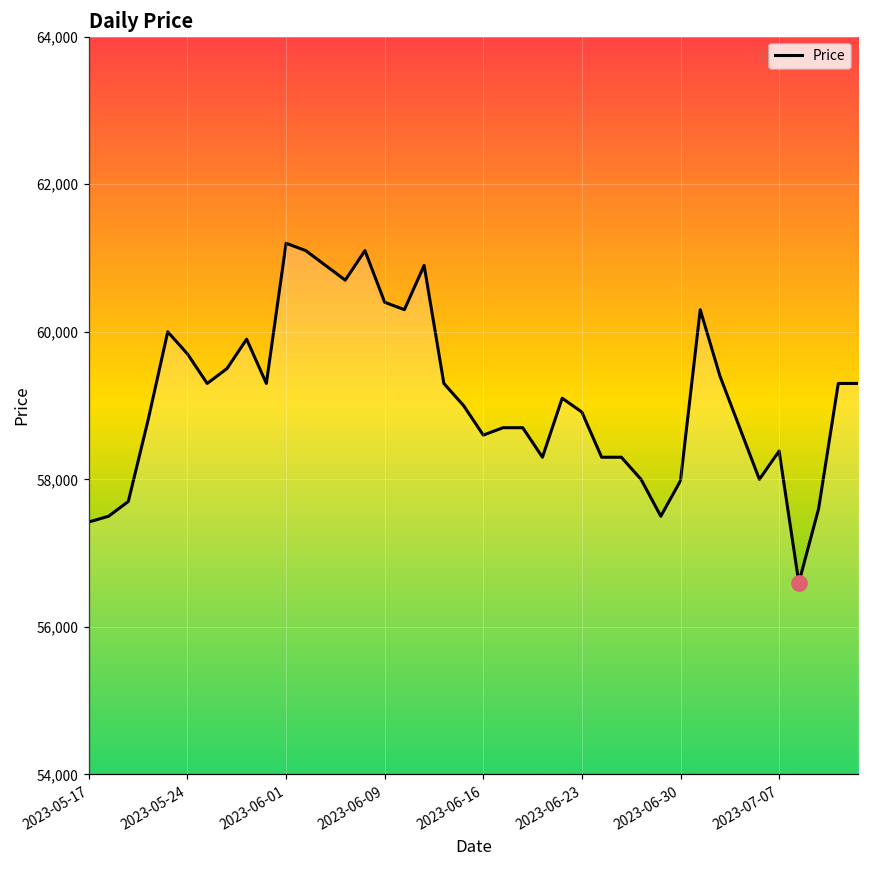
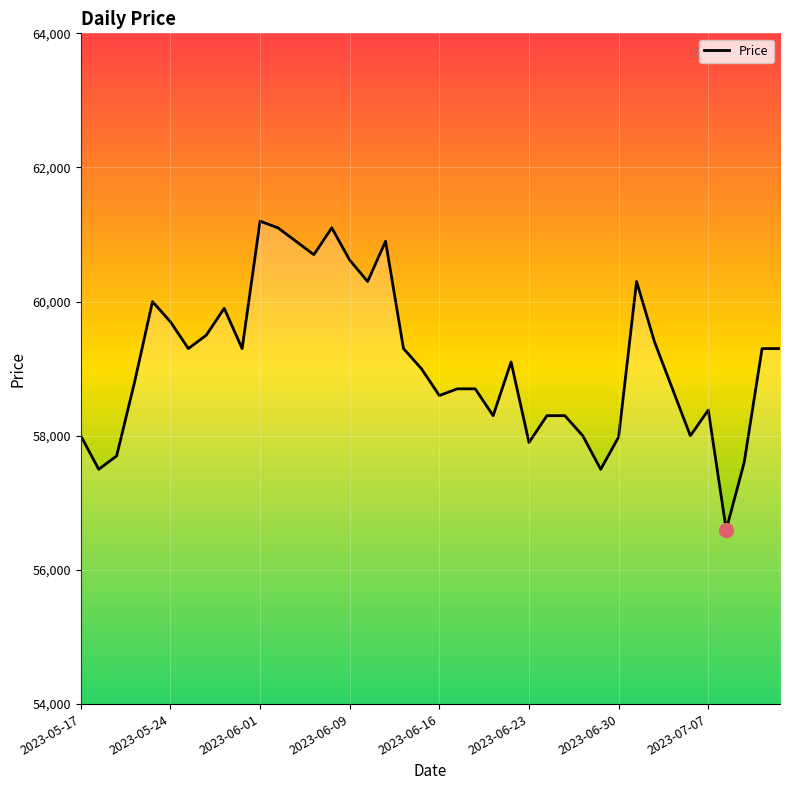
Price, 2023-05-17: 57,400 -> 58,000
Price, 2023-06-09: 60,400 -> 60,600
Price, 2023-06-23: 58,900 -> 57,900
